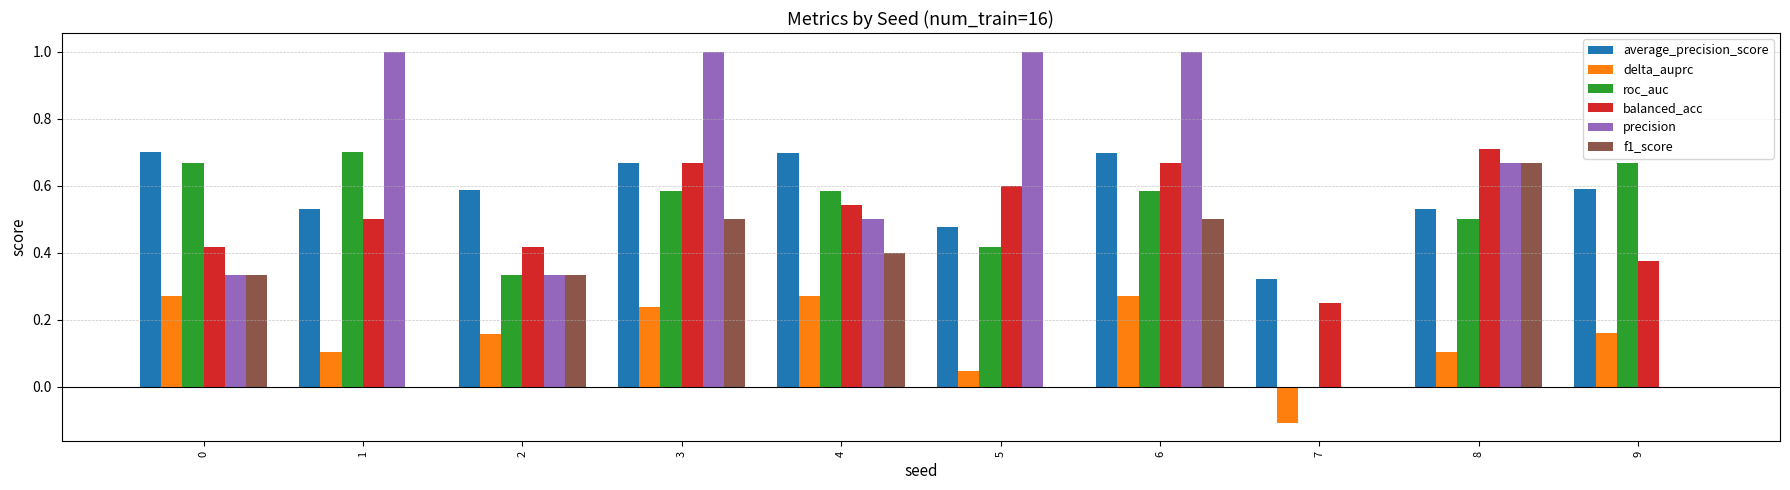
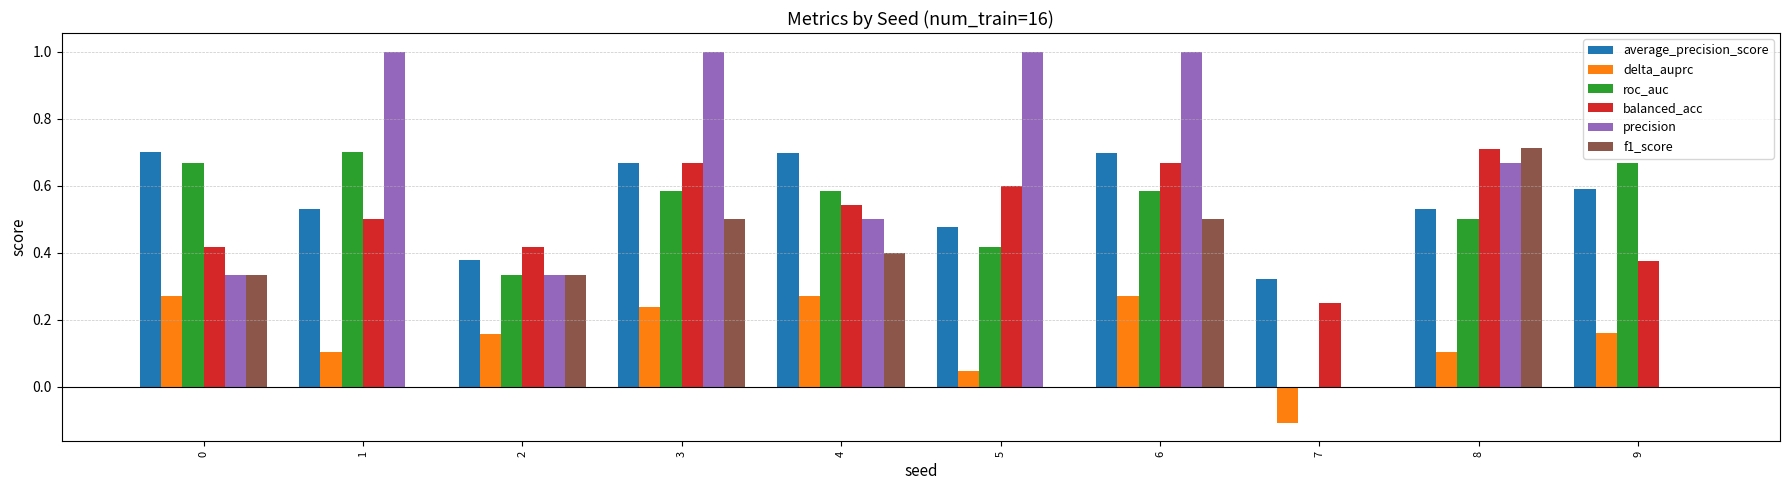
average_precision_score, 2: 0.59 -> 0.38
f1_score, 8: 0.67 -> 0.71
